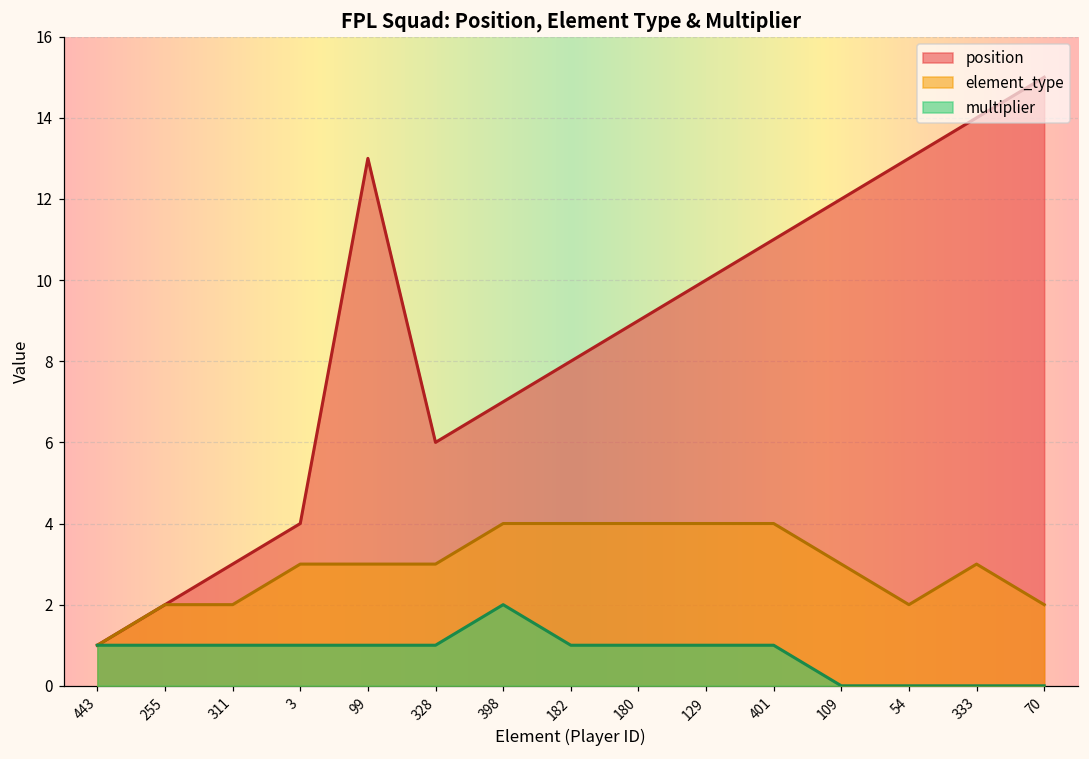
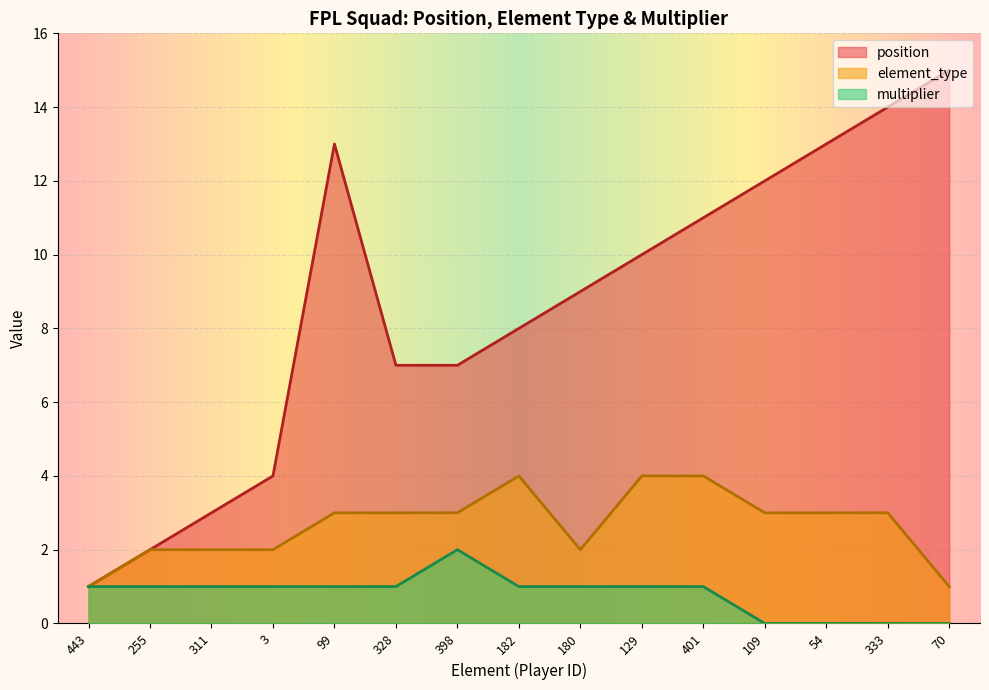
element_type, 3: 3 -> 2
position, 328: 6 -> 7
element_type, 398: 4 -> 3
element_type, 180: 4 -> 2
element_type, 54: 2 -> 3
element_type, 70: 2 -> 1
